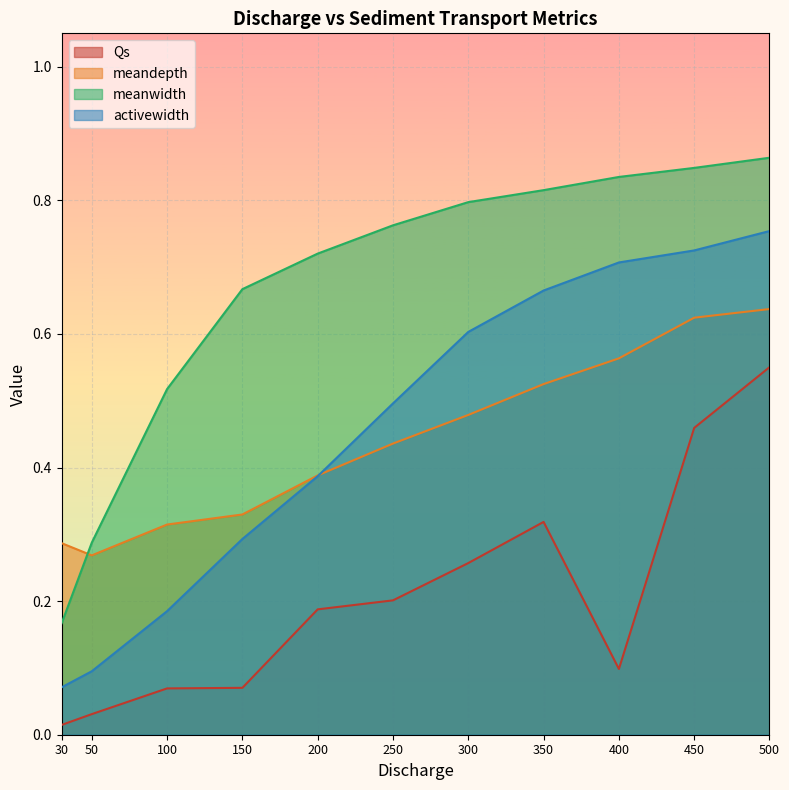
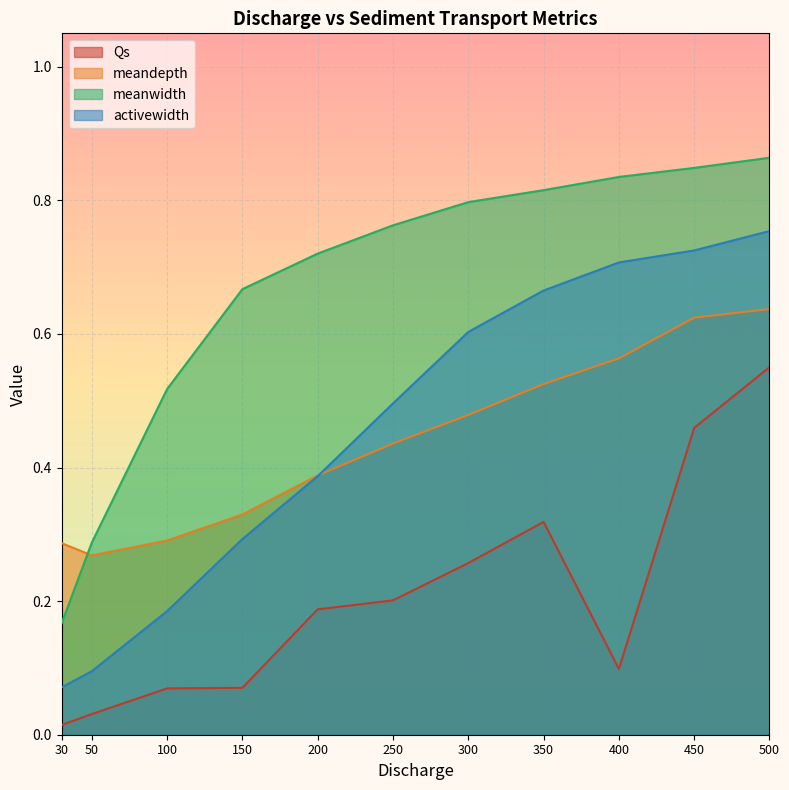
meandepth, 100: 0.31 -> 0.29
